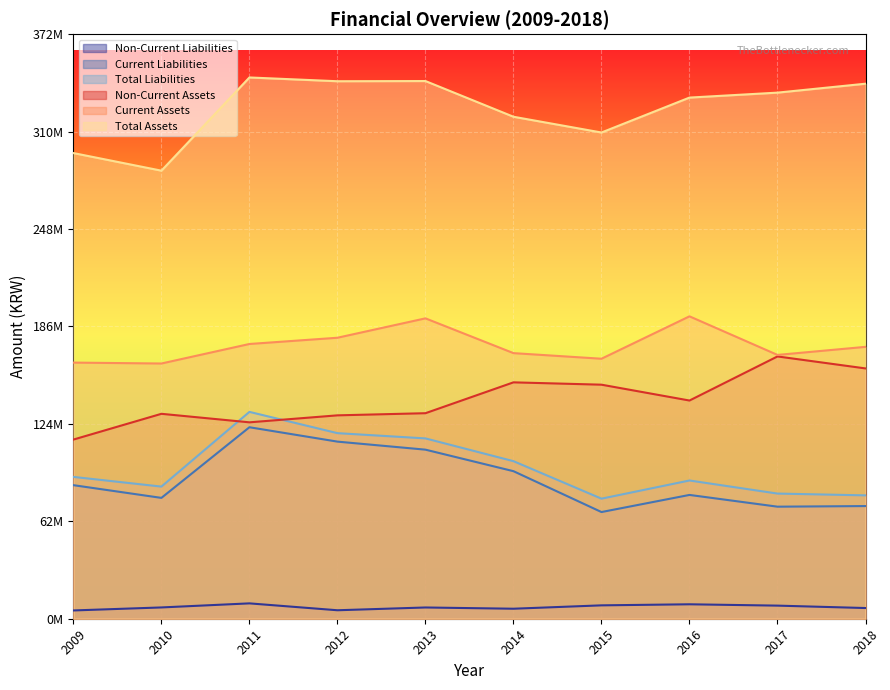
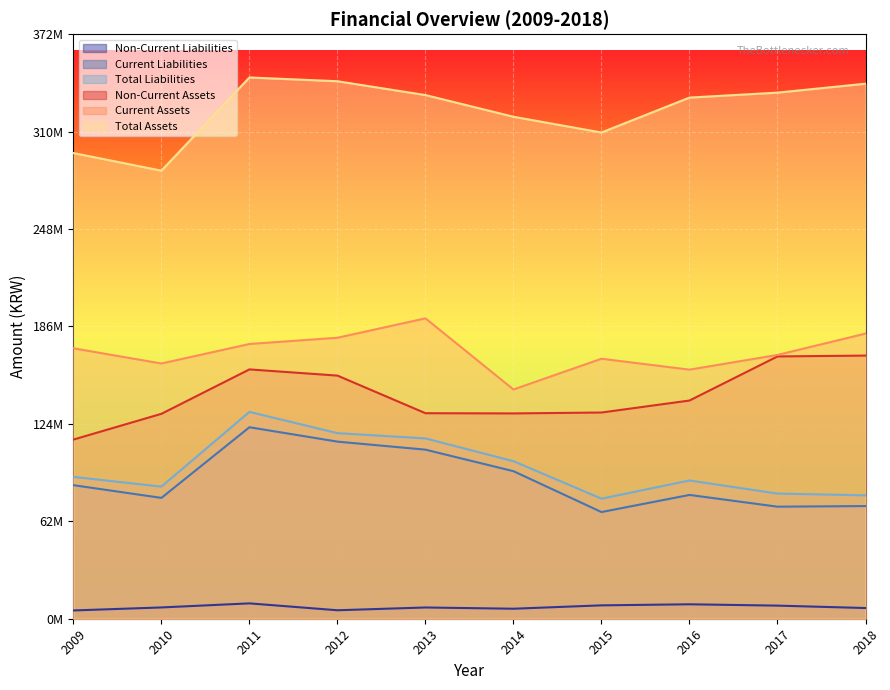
Current Assets, 2009: 163000000 -> 172000000
Non-Current Assets, 2011: 125000000 -> 159000000
Non-Current Assets, 2012: 129000000 -> 155000000
Total Assets, 2013: 342000000 -> 333000000
Non-Current Assets, 2014: 150000000 -> 131000000
Current Assets, 2014: 169000000 -> 146000000
Non-Current Assets, 2015: 149000000 -> 131000000
Current Assets, 2016: 192000000 -> 158000000
Non-Current Assets, 2018: 159000000 -> 167000000
Current Assets, 2018: 173000000 -> 181000000
